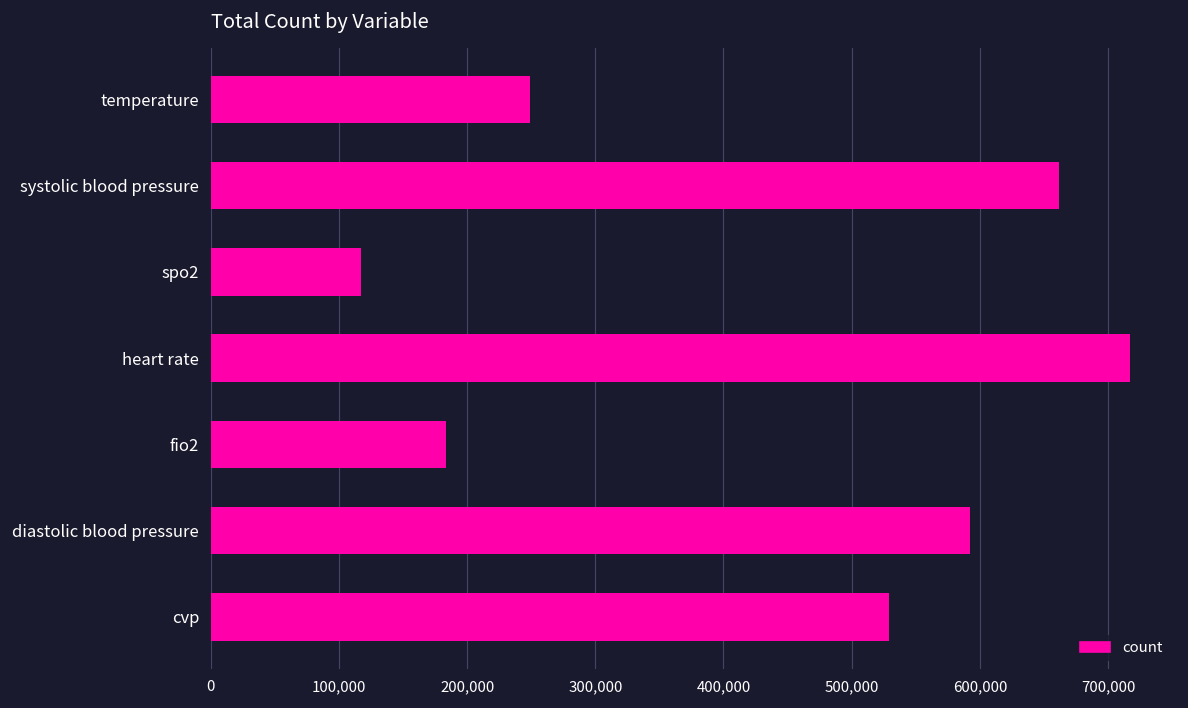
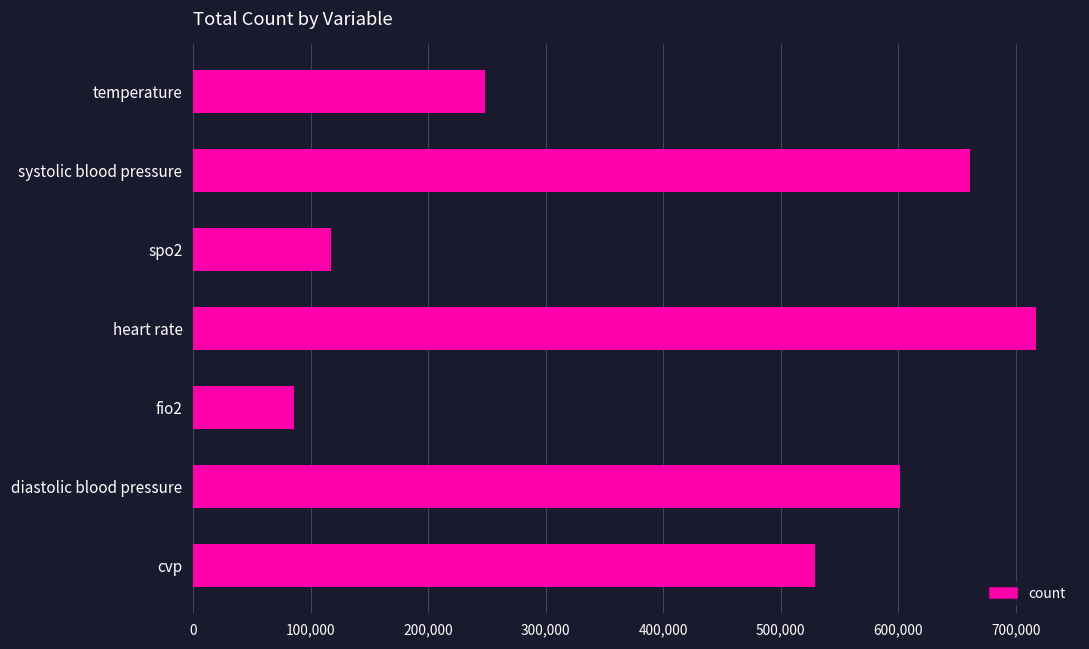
fio2: 183,000 -> 86,000
diastolic blood pressure: 592,000 -> 601,000
